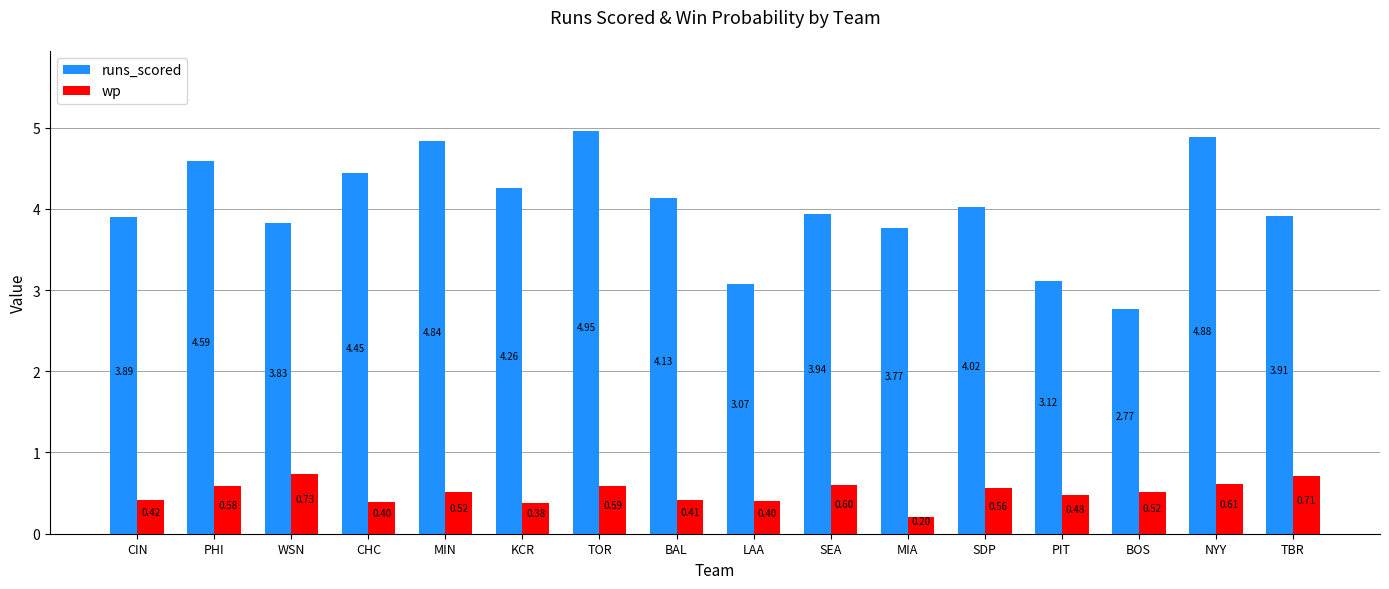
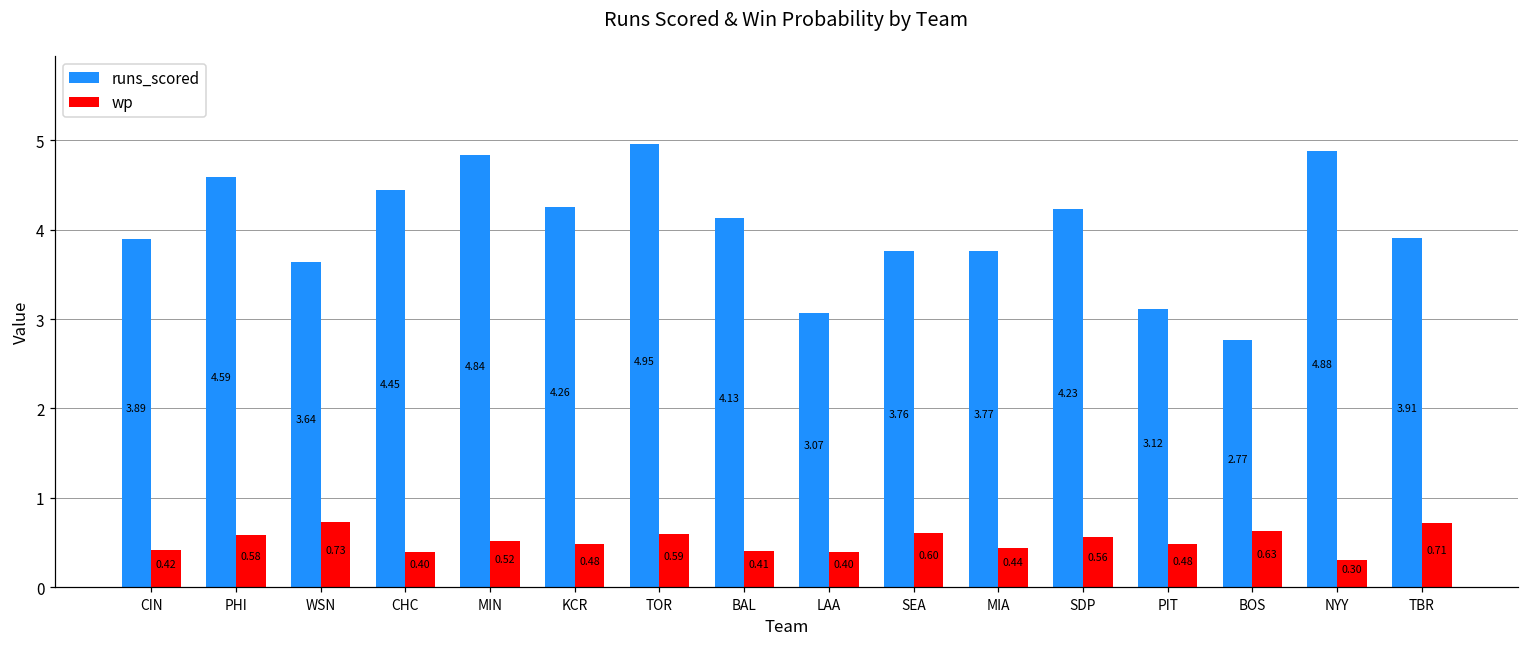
runs_scored, WSN: 3.83 -> 3.64
wp, KCR: 0.38 -> 0.48
runs_scored, SEA: 3.94 -> 3.76
wp, MIA: 0.20 -> 0.44
runs_scored, SDP: 4.02 -> 4.23
wp, BOS: 0.52 -> 0.63
wp, NYY: 0.61 -> 0.30
